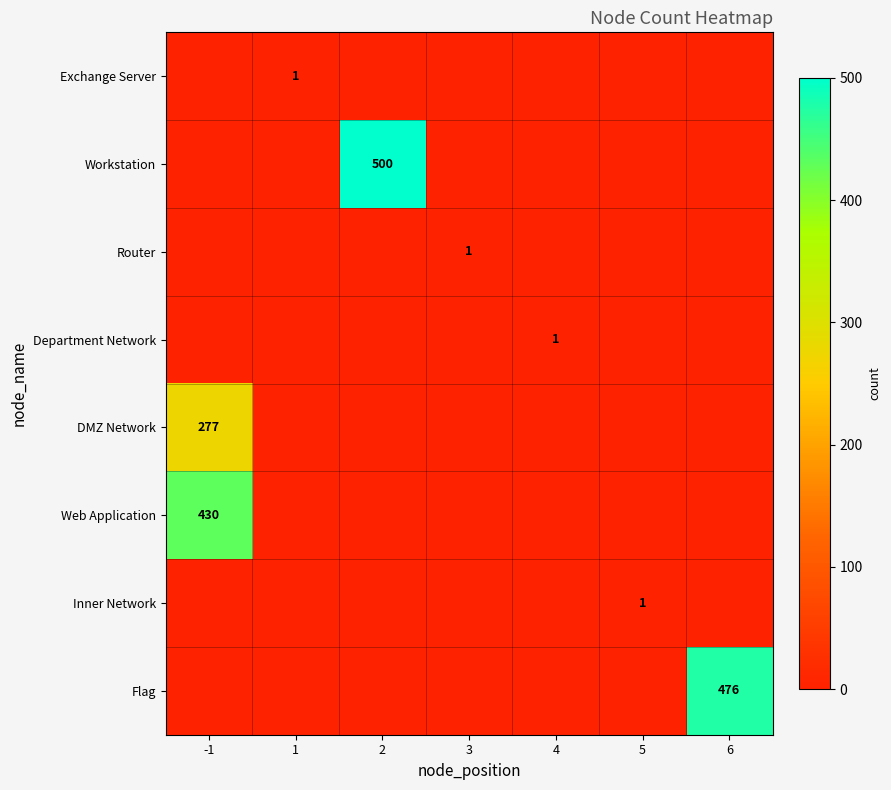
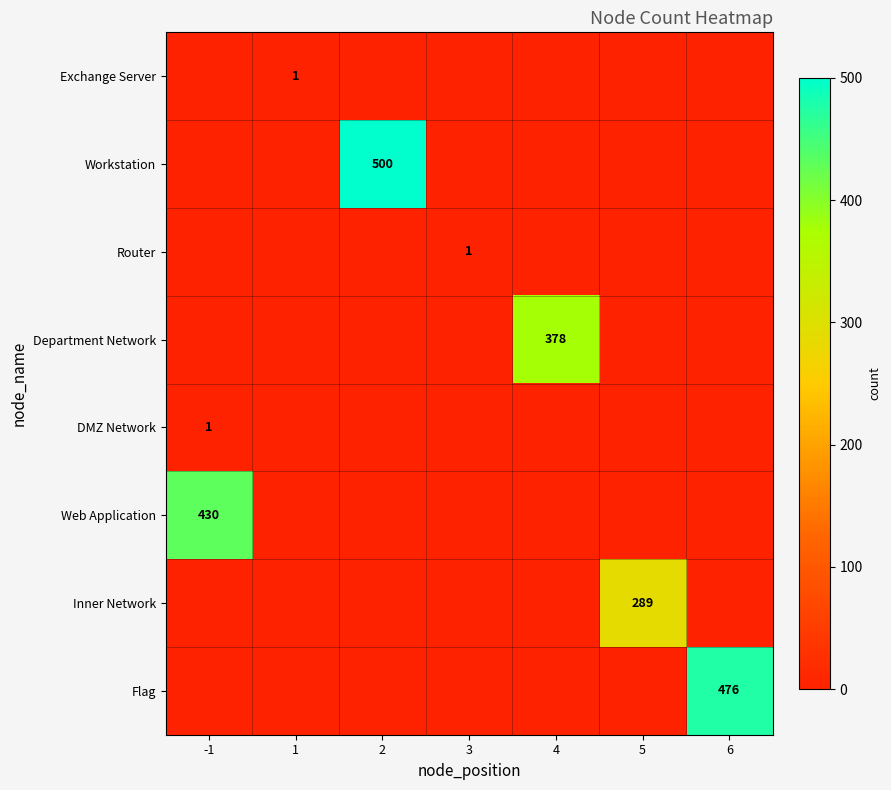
Department Network, 4: 1 -> 378
DMZ Network, -1: 277 -> 1
Inner Network, 5: 1 -> 289
